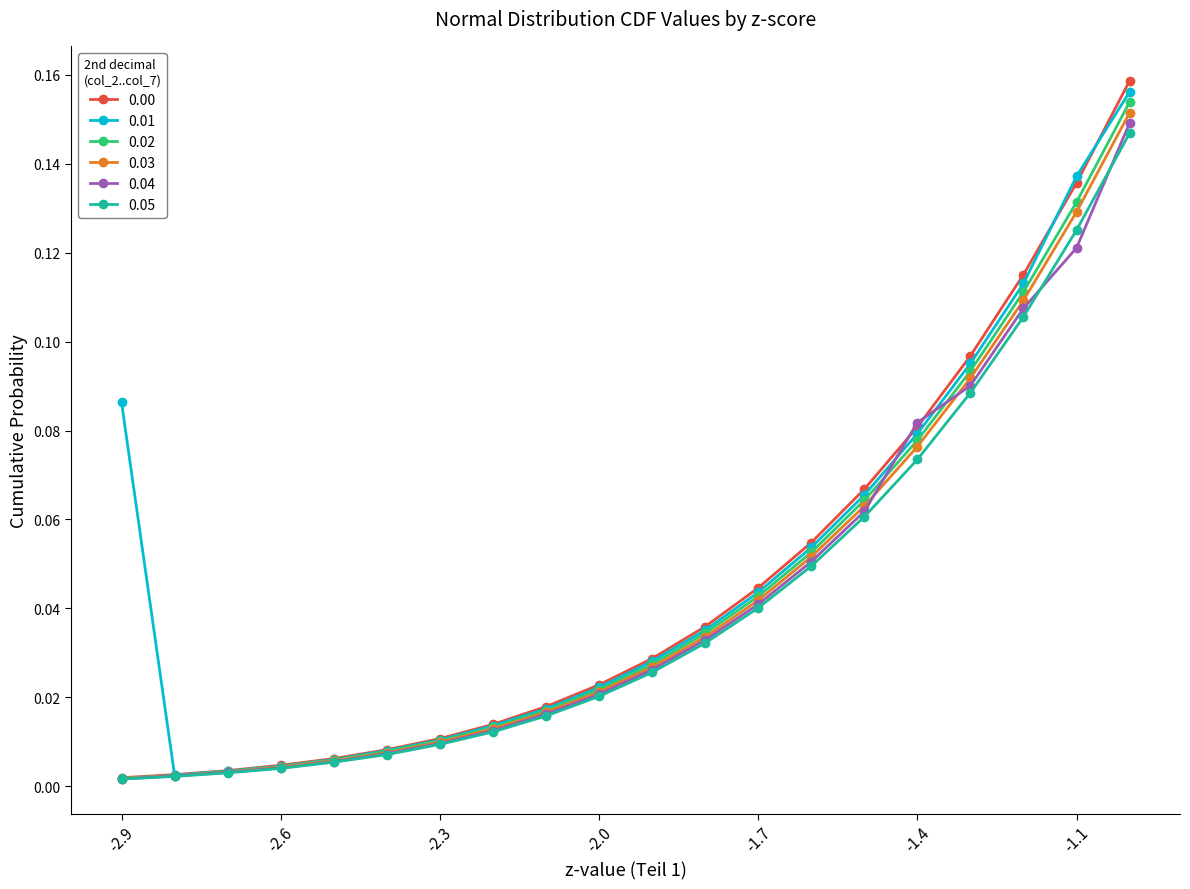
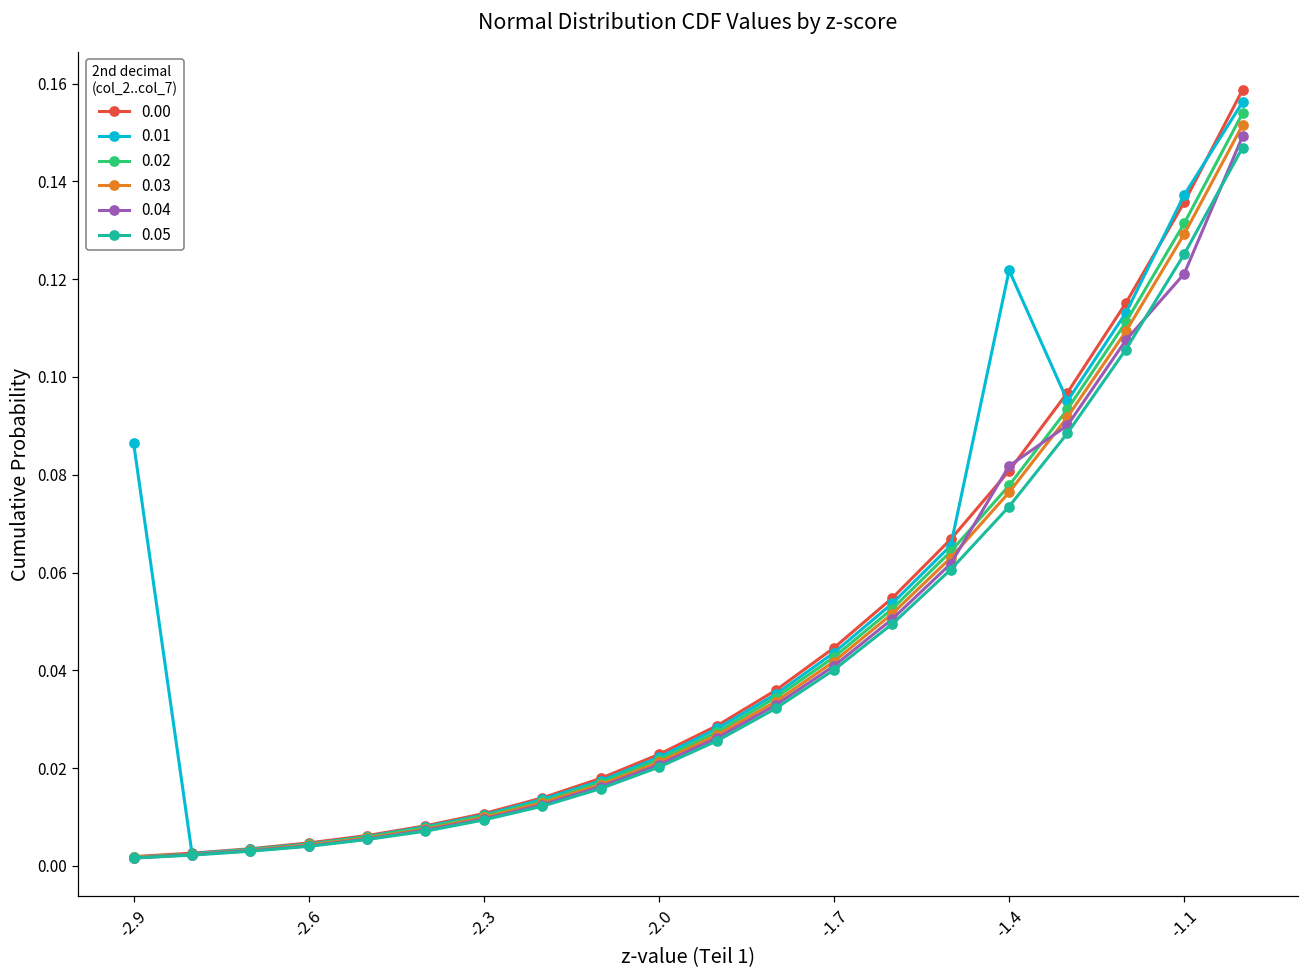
0.01, -1.4: 0.079 -> 0.122
